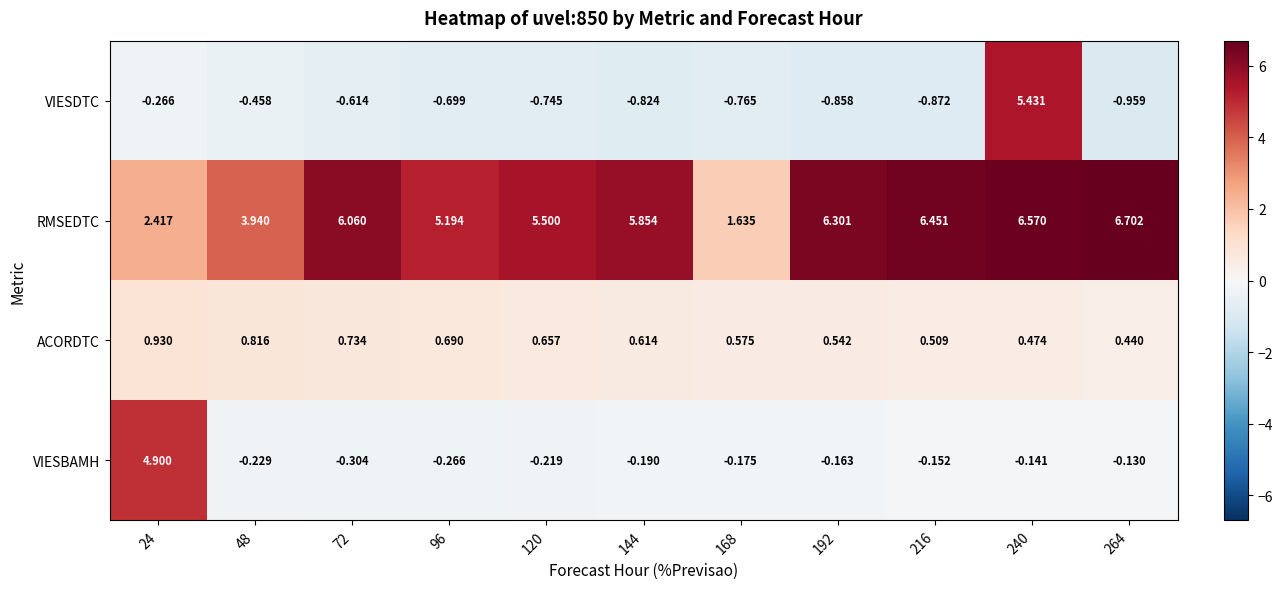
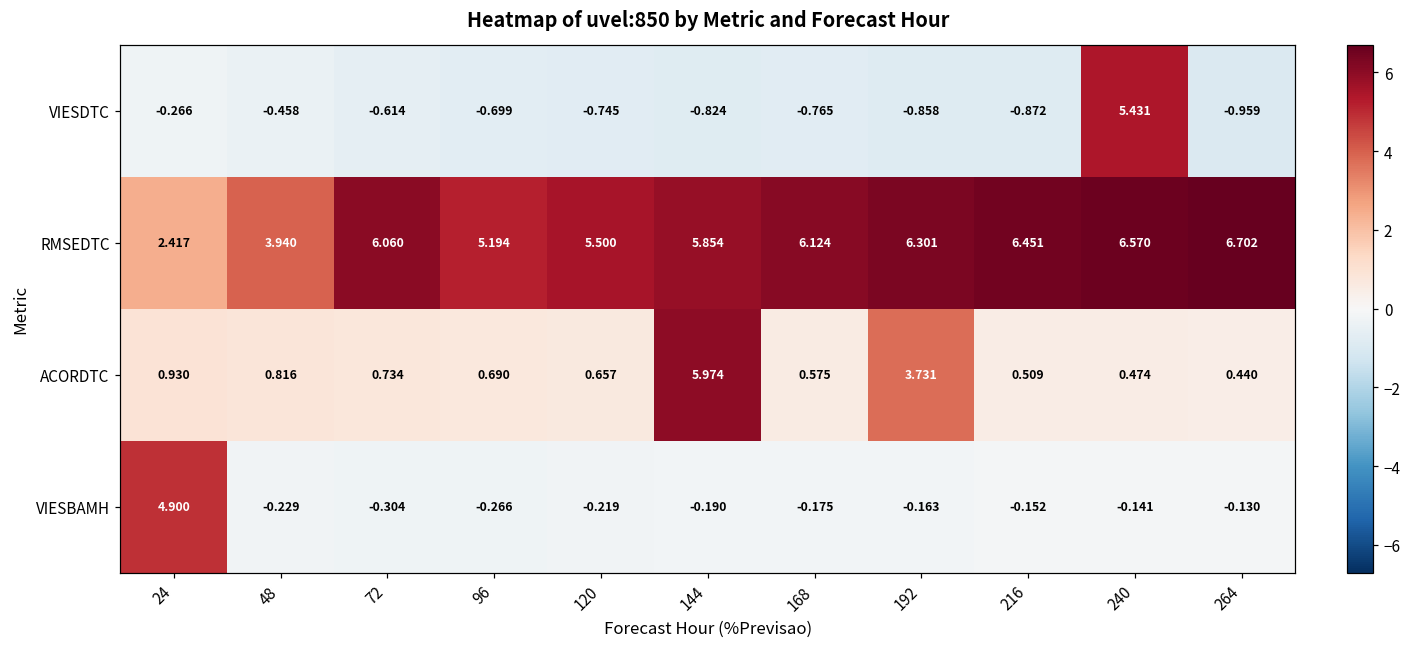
RMSEDTC, 168: 1.635 -> 6.124
ACORDTC, 144: 0.614 -> 5.974
ACORDTC, 192: 0.542 -> 3.731
